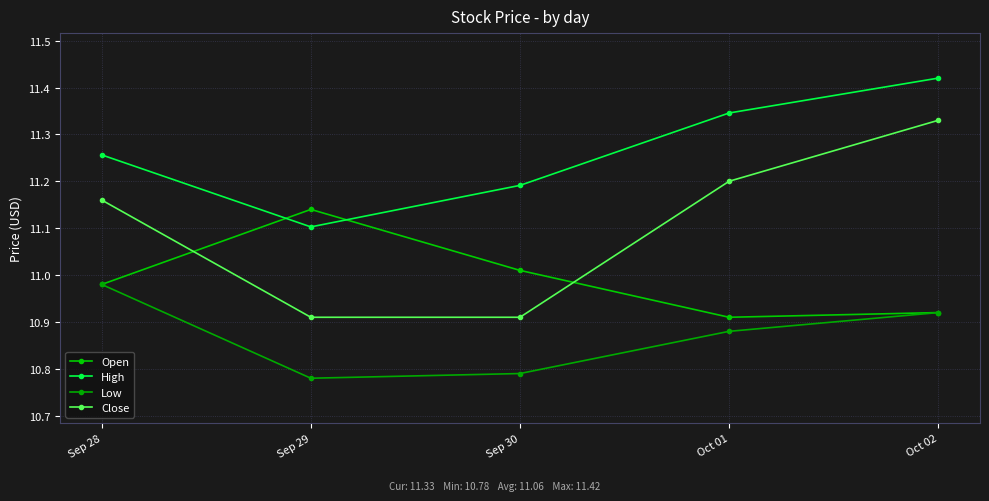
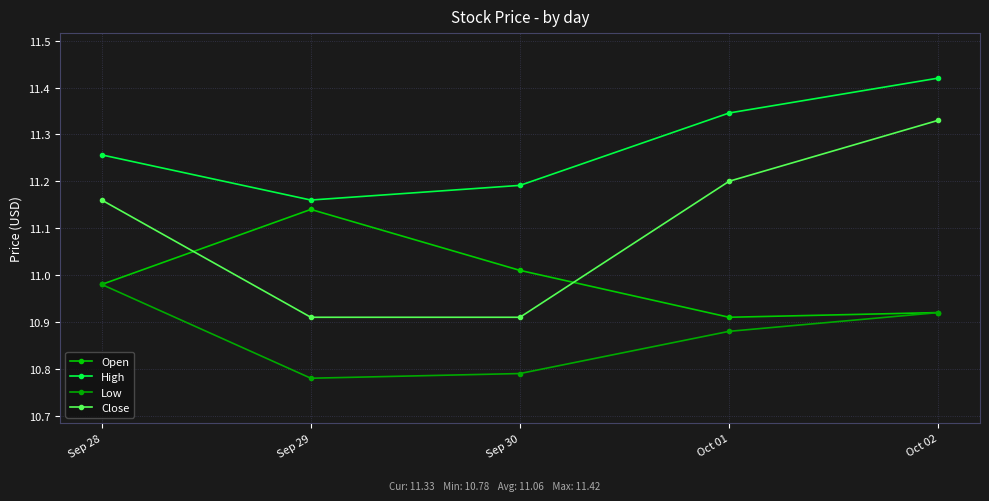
High, Sep 29: 11.10 -> 11.16
